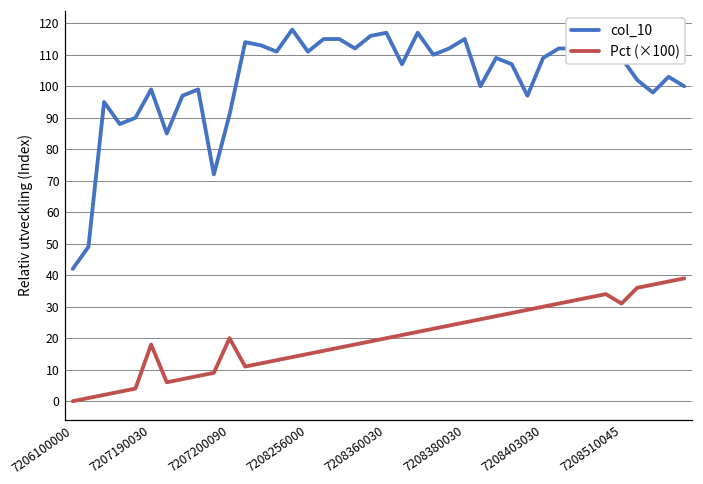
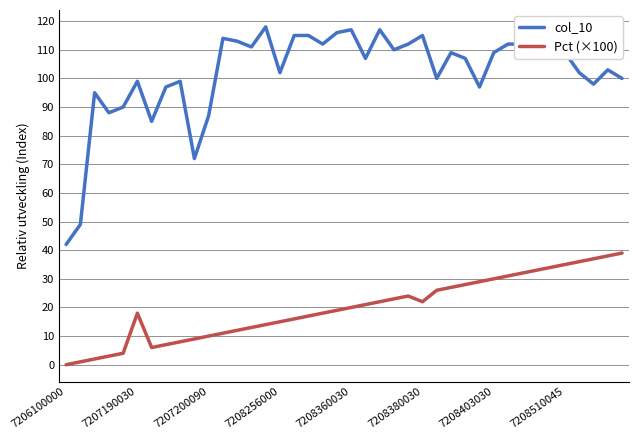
col_10, 7207200090: 91 -> 87
Pct (×100), 7207200090: 20 -> 10
col_10, 7208256000: 111 -> 102
Pct (×100), 7208380030: 25 -> 22
Pct (×100), 7208510045: 31 -> 35
